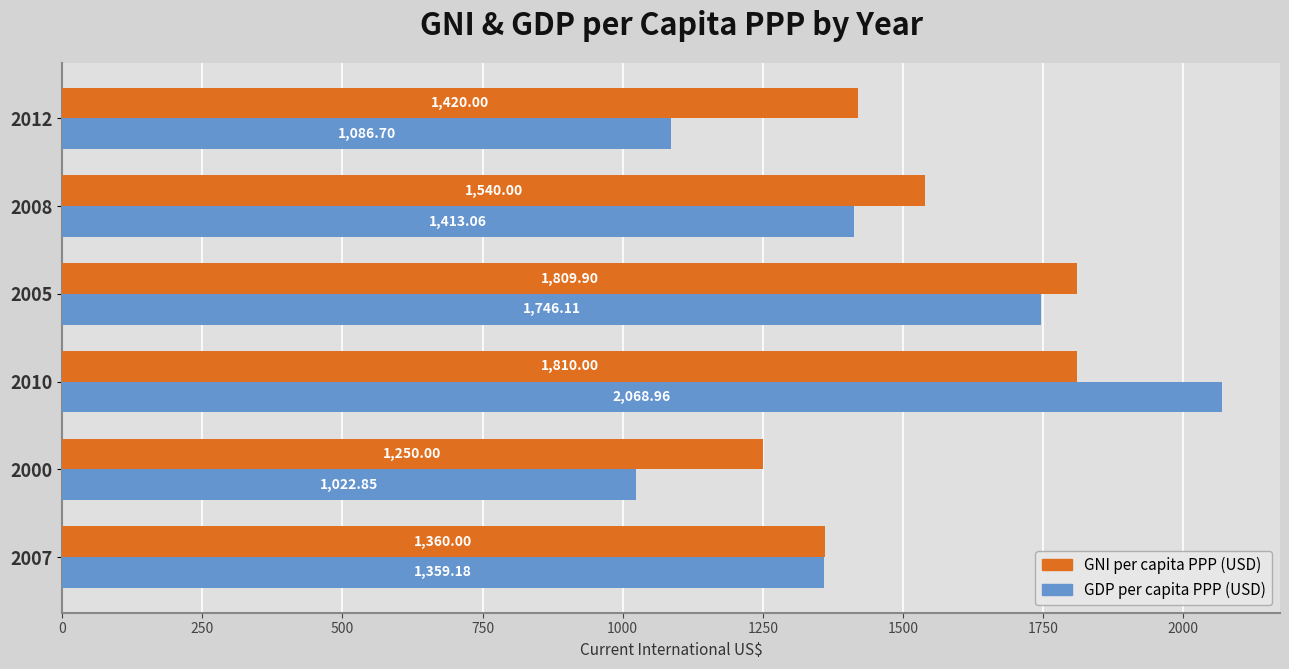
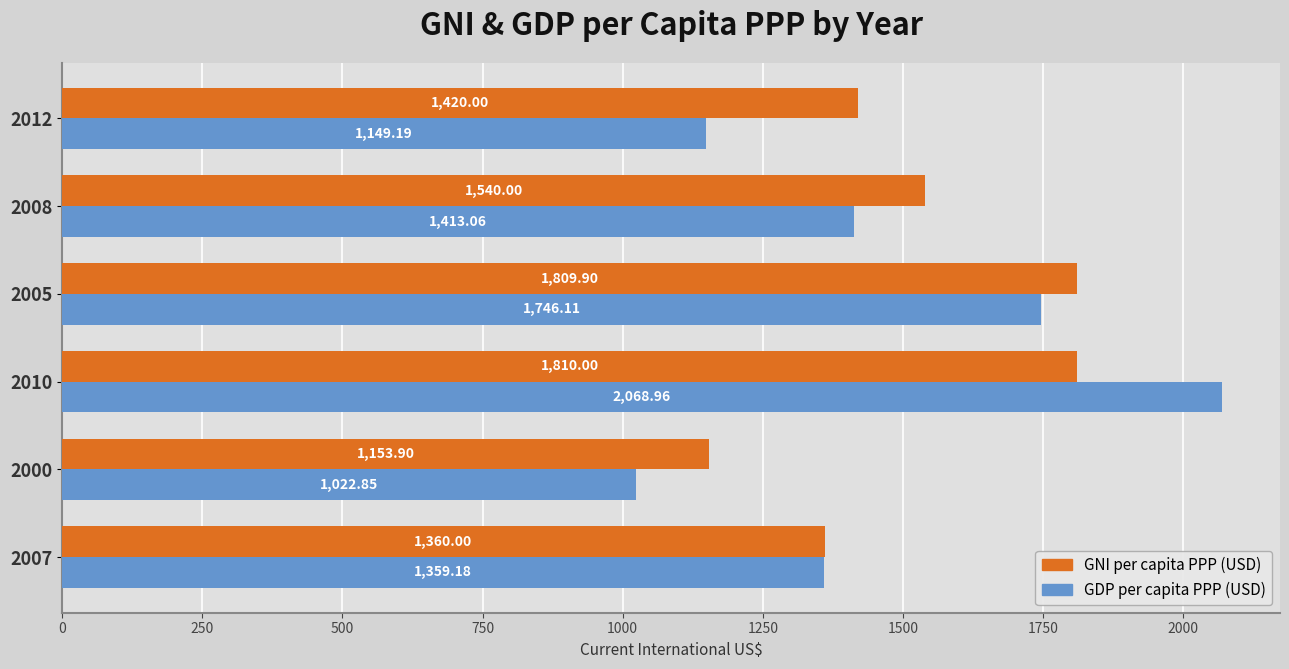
GDP per capita PPP (USD), 2012: 1,086.70 -> 1,149.19
GNI per capita PPP (USD), 2000: 1,250.00 -> 1,153.90
